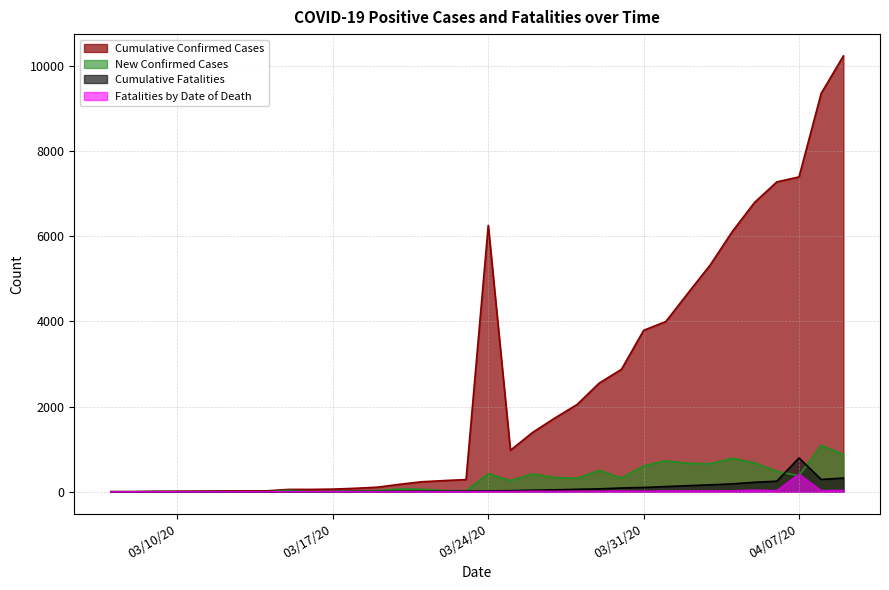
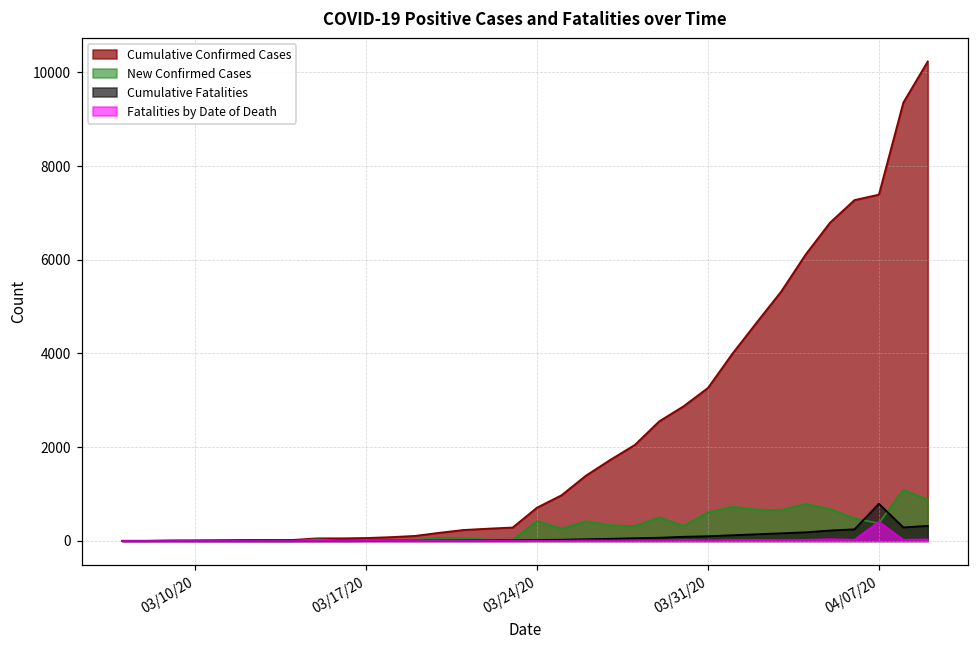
Cumulative Confirmed Cases, 03/24/20: 6300 -> 700
Cumulative Confirmed Cases, 03/31/20: 3800 -> 3300
